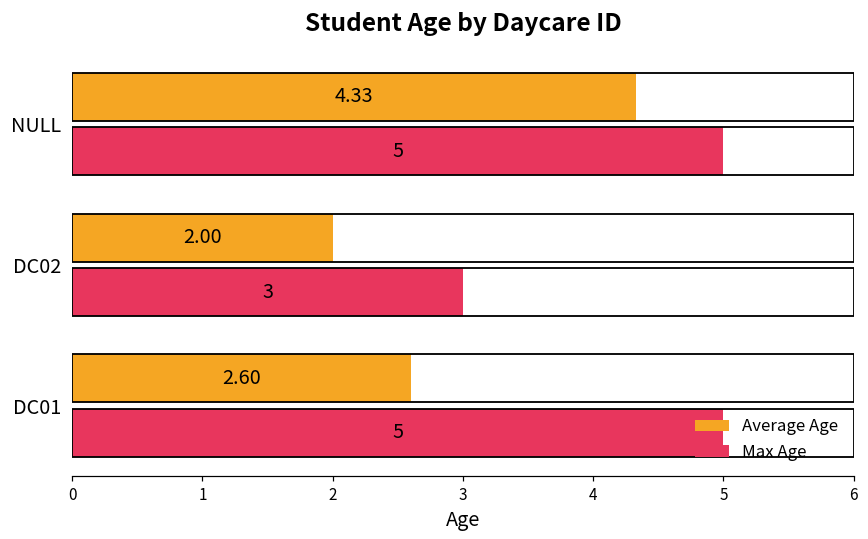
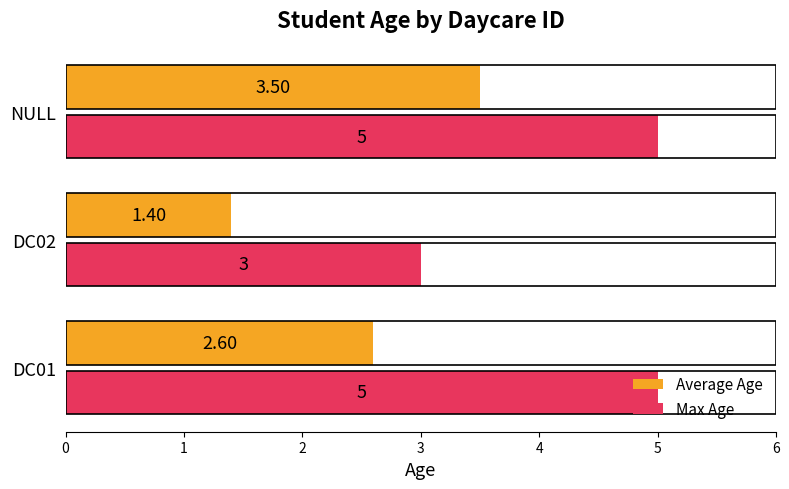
Average Age, NULL: 4.33 -> 3.50
Average Age, DC02: 2.00 -> 1.40
